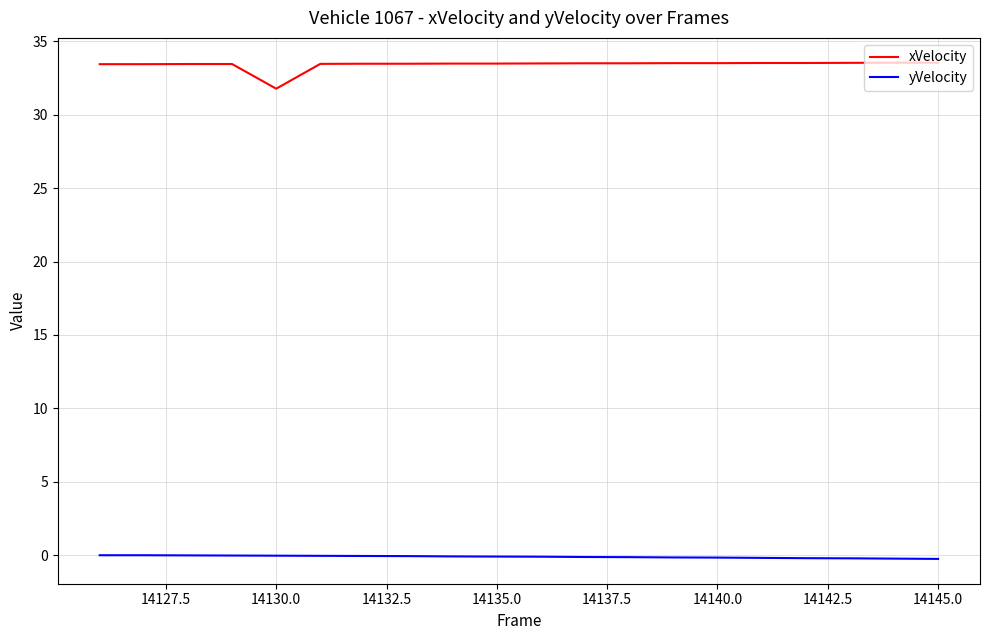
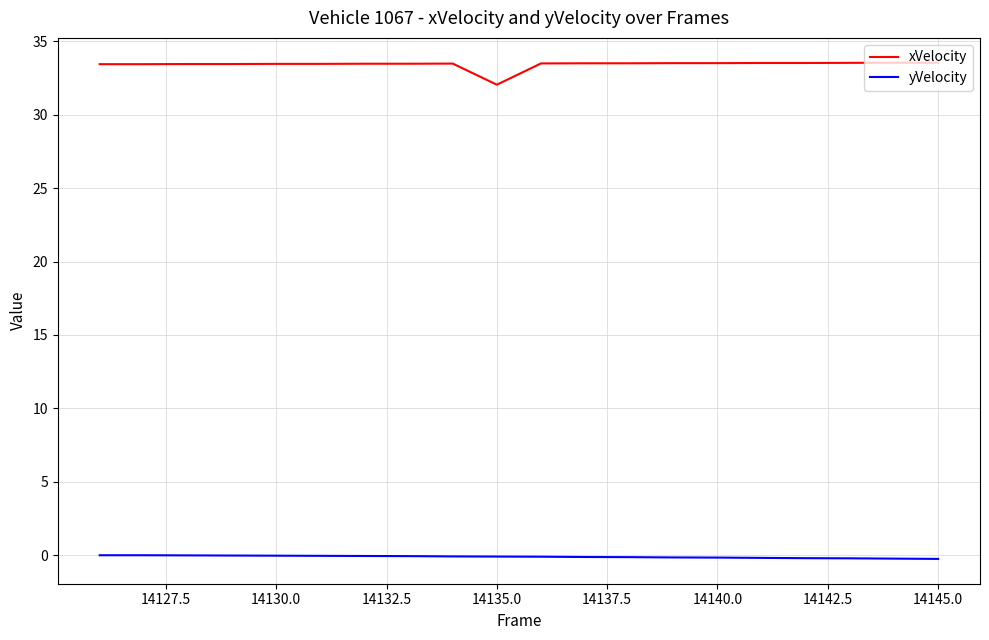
xVelocity, 14130.0: 31.8 -> 33.5
xVelocity, 14135.0: 33.5 -> 32.1
